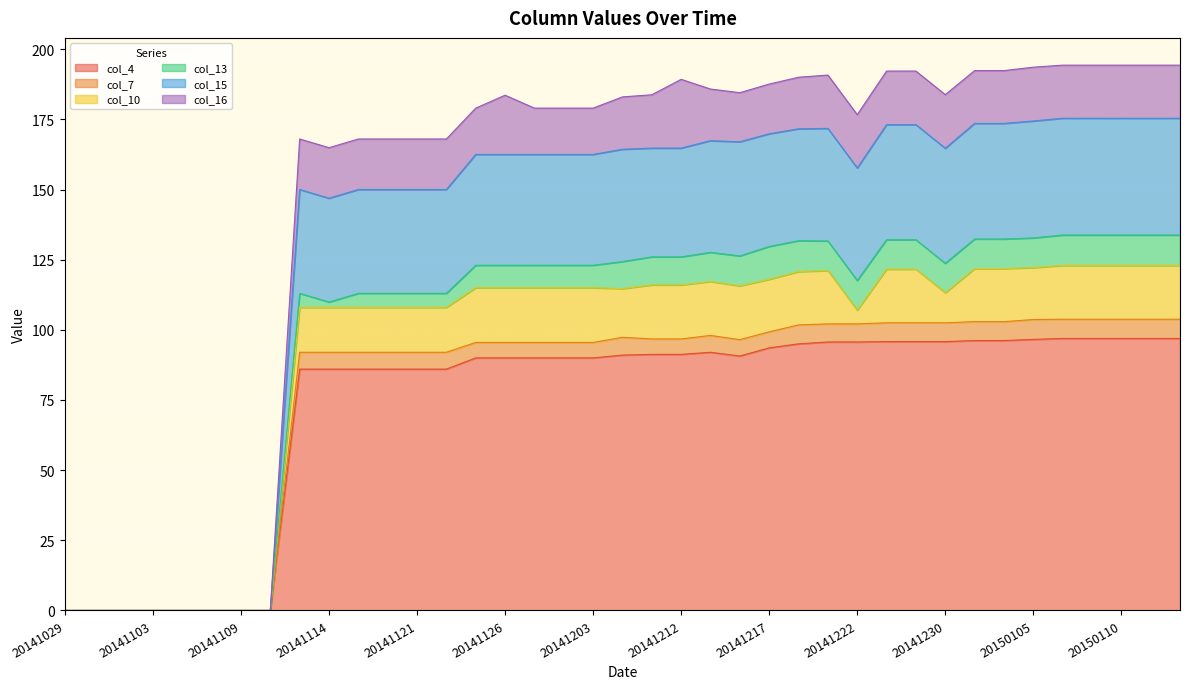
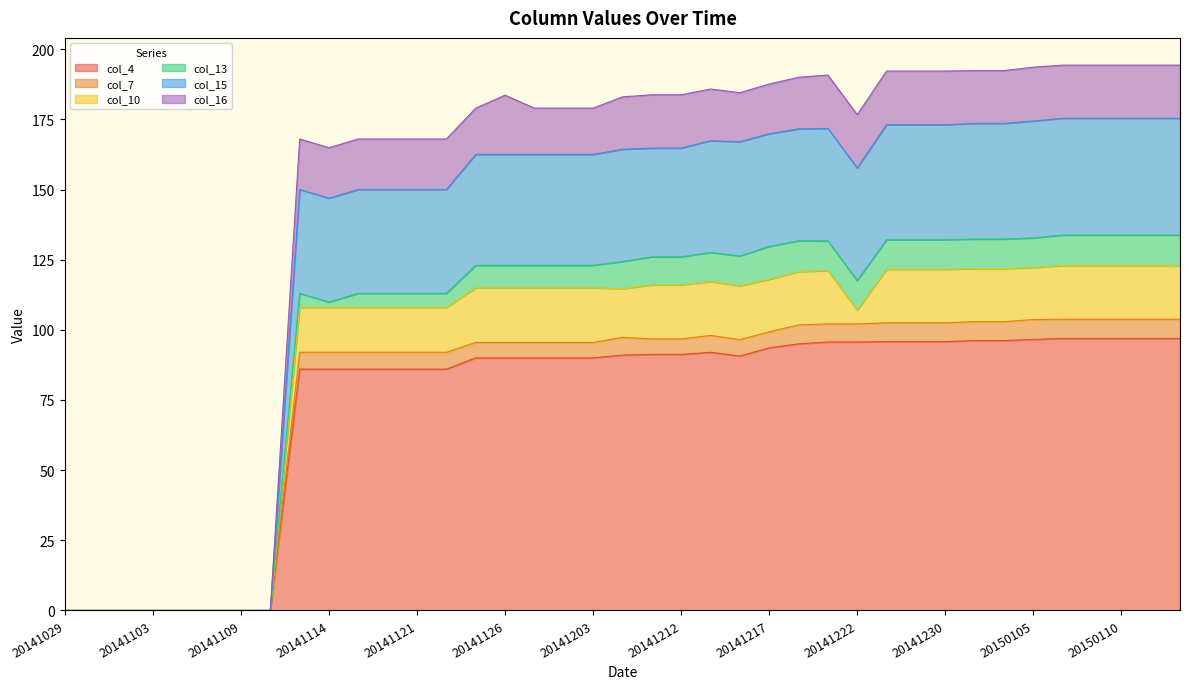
col_16, 20141212: 25 -> 19
col_10, 20141230: 11 -> 19
